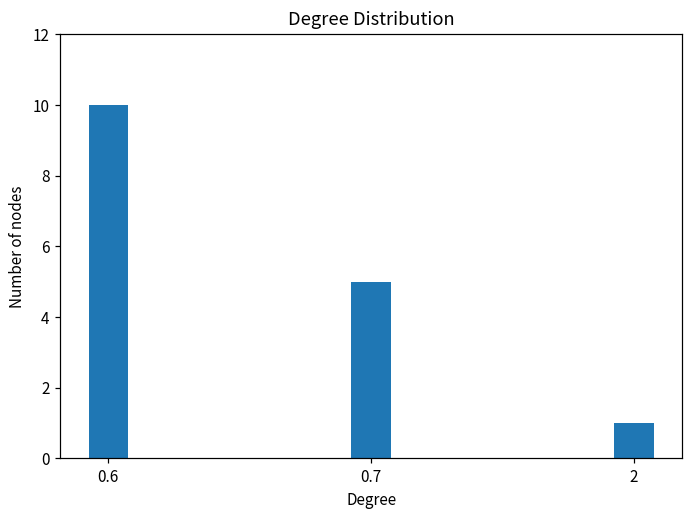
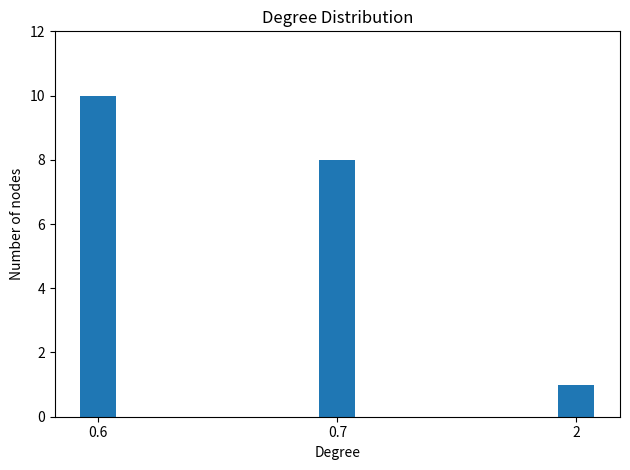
0.7: 5 -> 8
